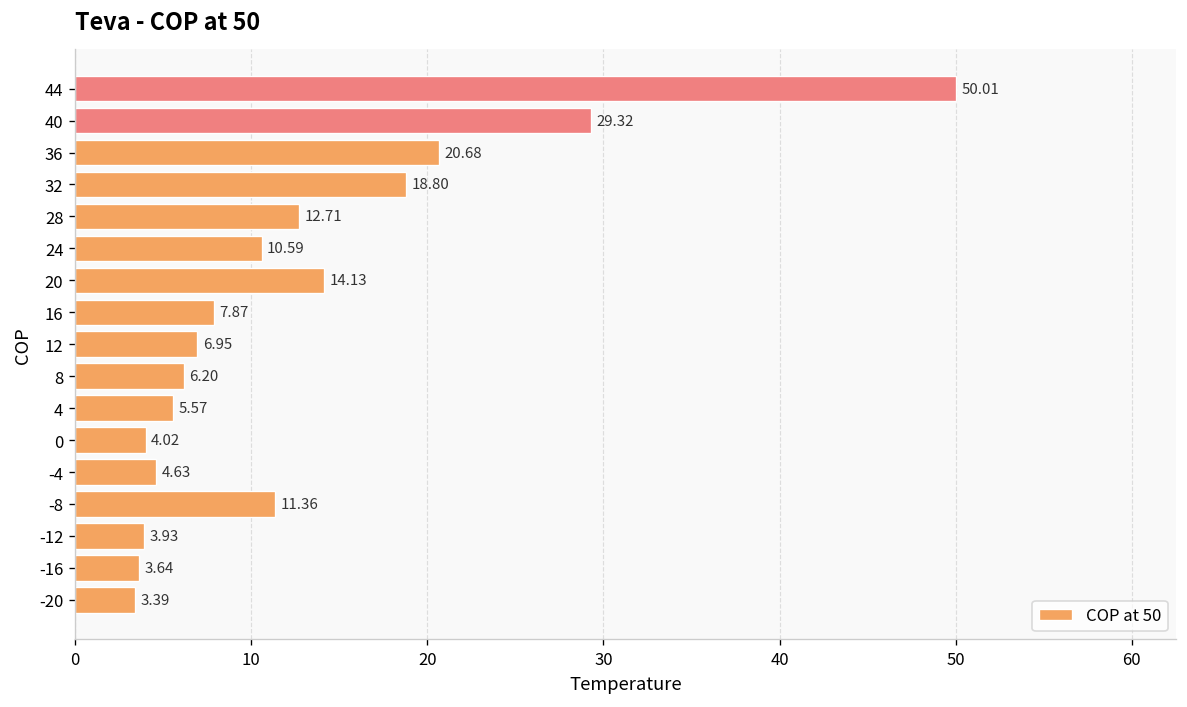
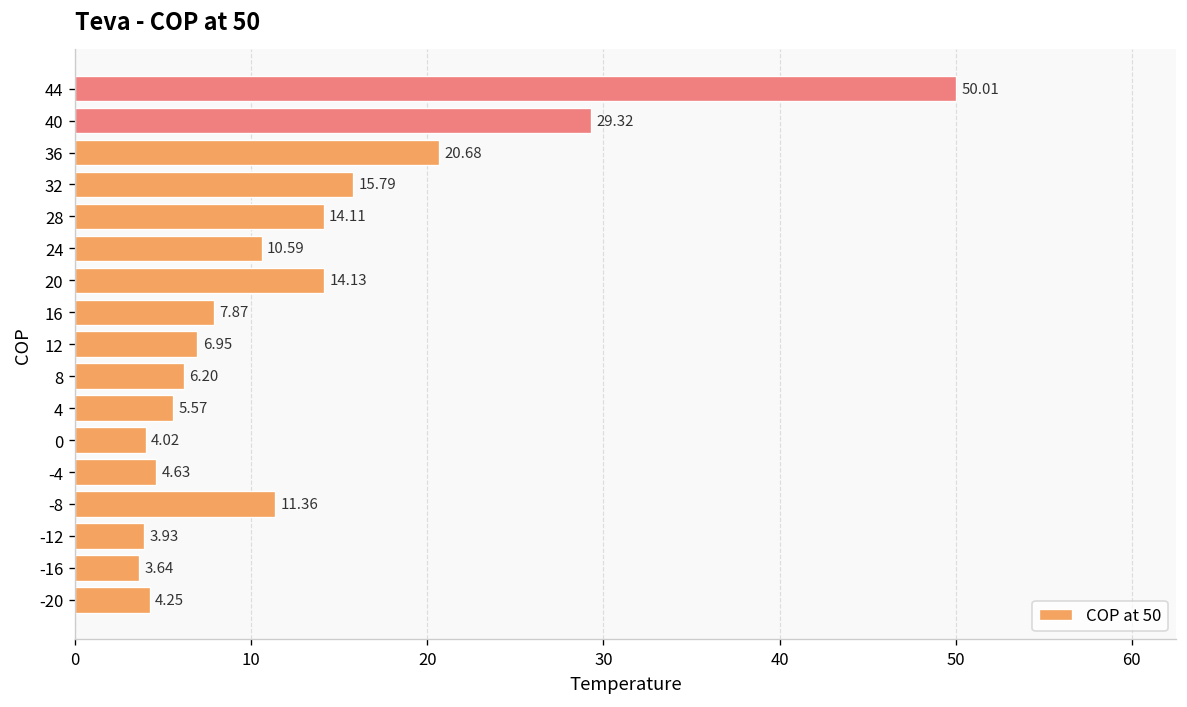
32: 18.80 -> 15.79
28: 12.71 -> 14.11
-20: 3.39 -> 4.25
